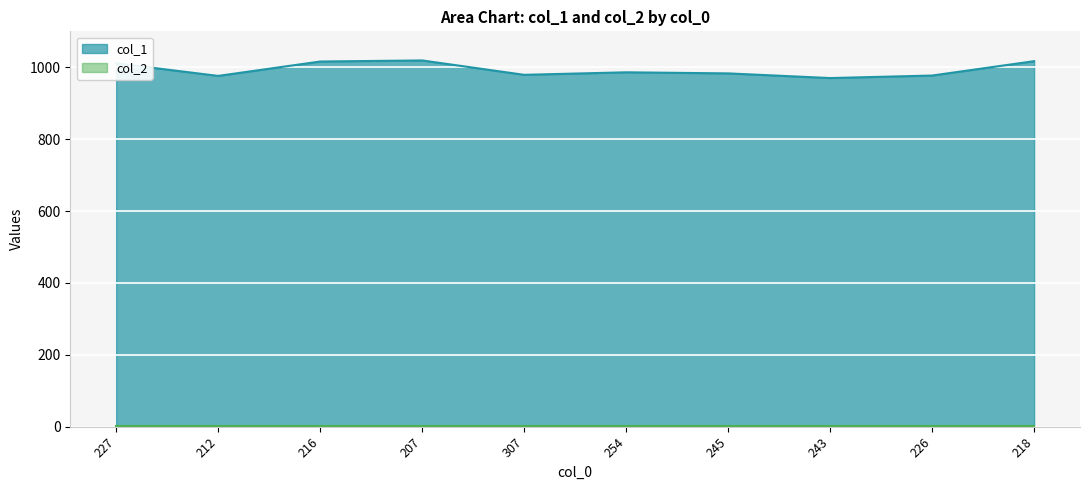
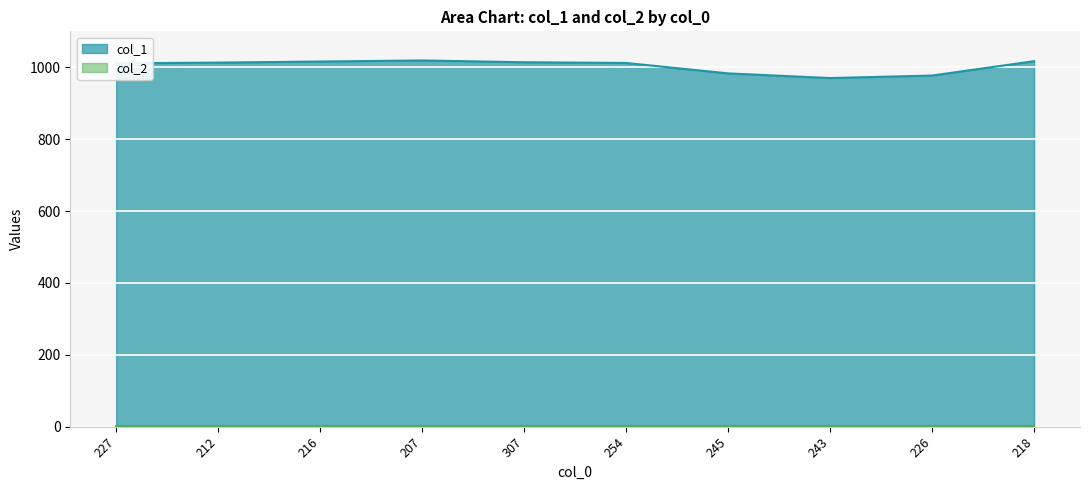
col_1, 212: 980 -> 1010
col_1, 307: 980 -> 1010
col_1, 254: 990 -> 1010
